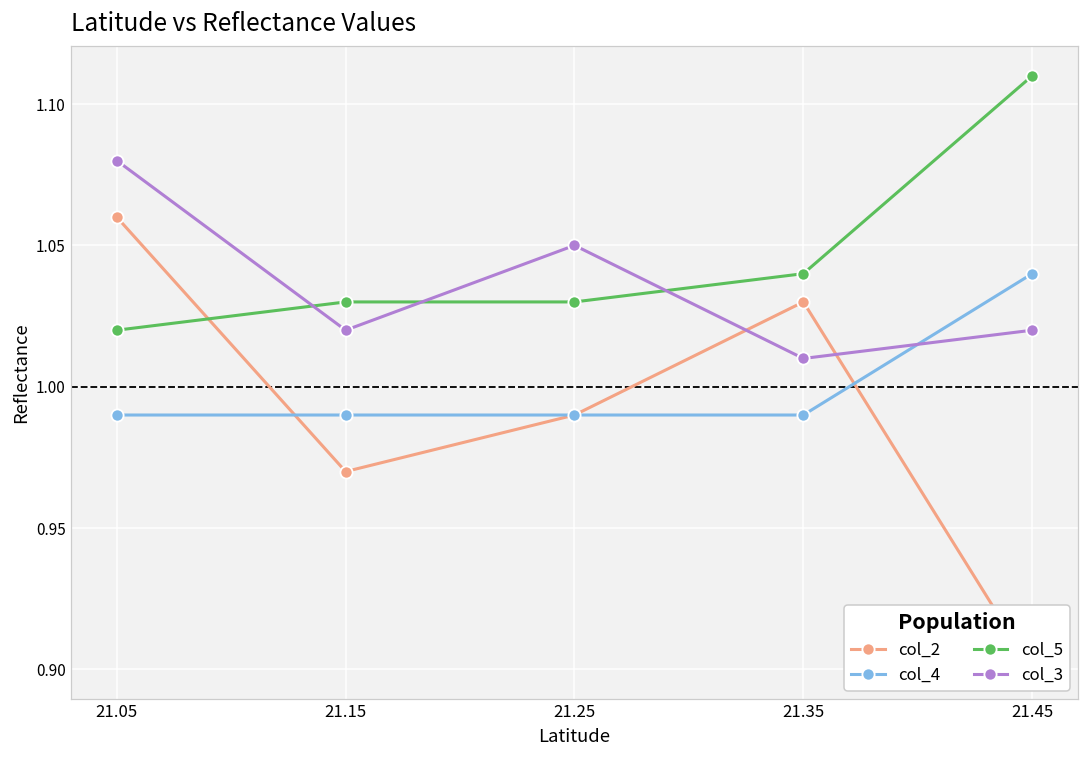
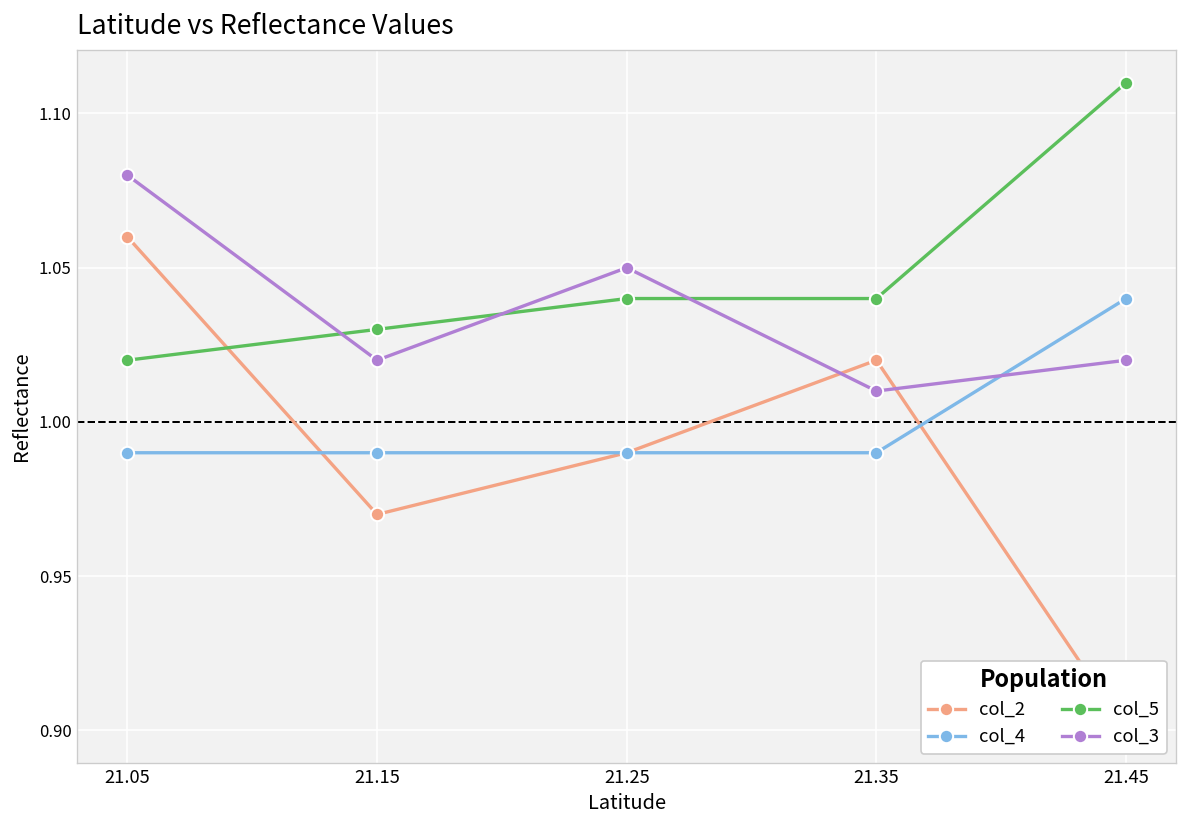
col_5, 21.25: 1.03 -> 1.04
col_2, 21.35: 1.03 -> 1.02
